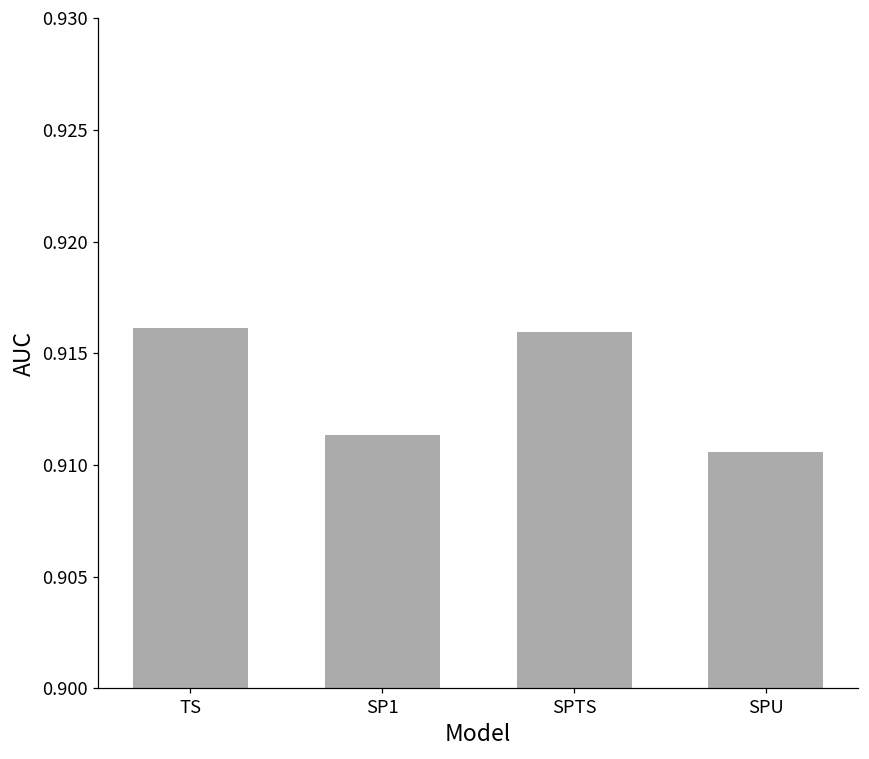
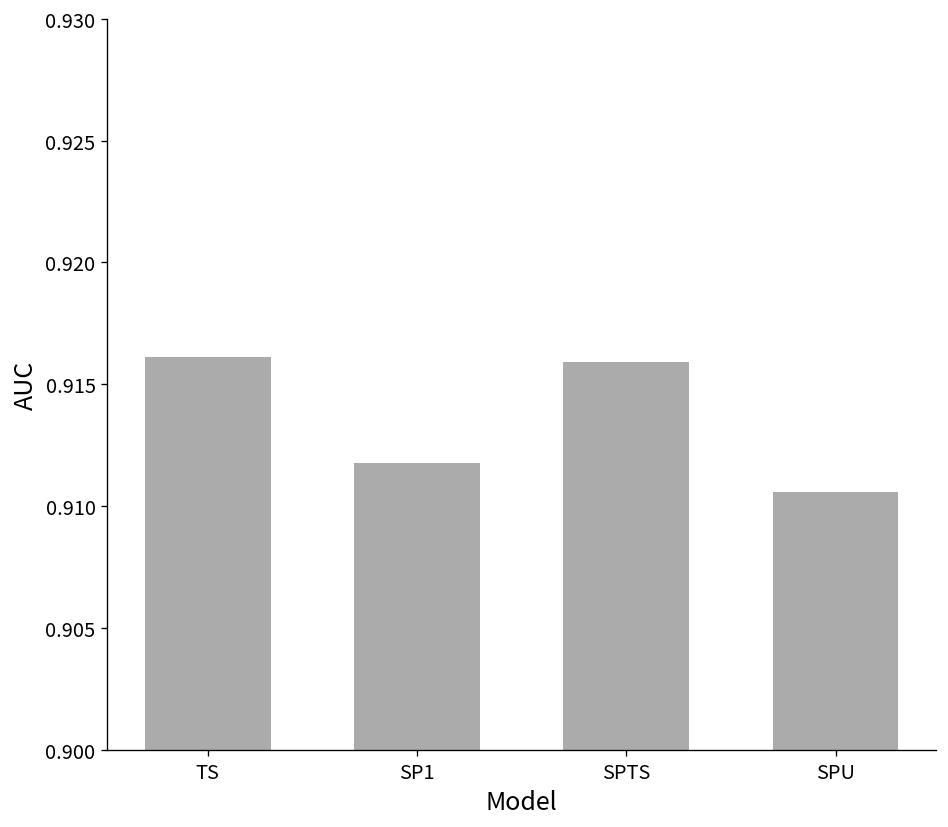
SP1: 0.9113 -> 0.9118
